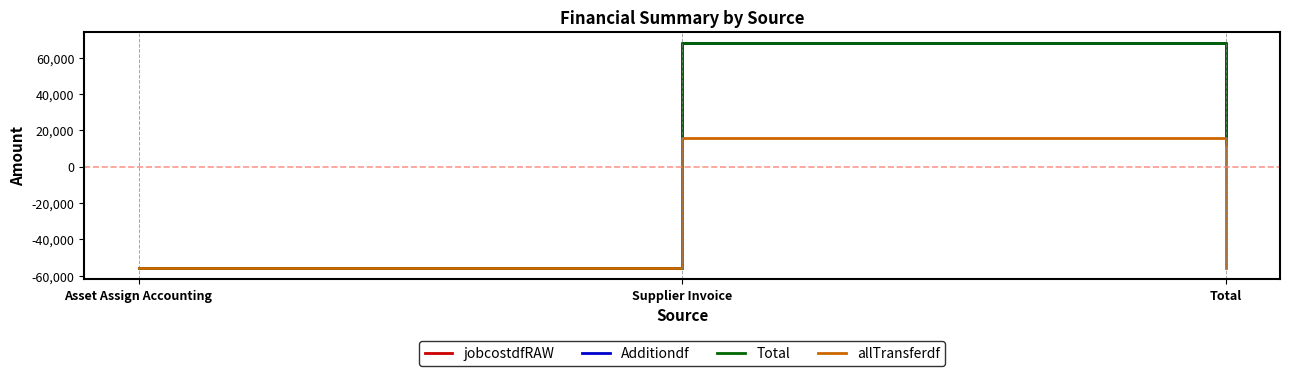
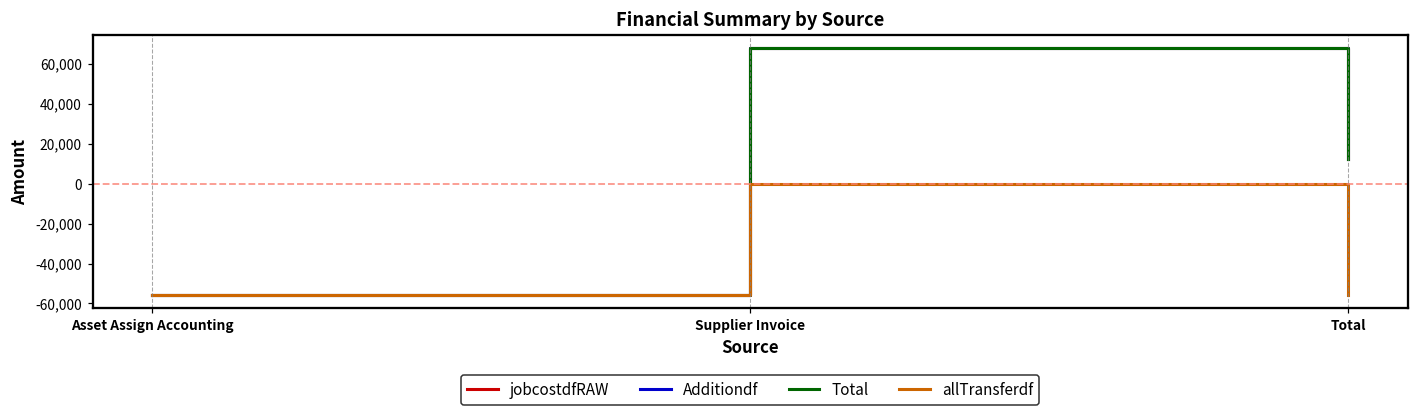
allTransferdf, Supplier Invoice: 16,000 -> 0
